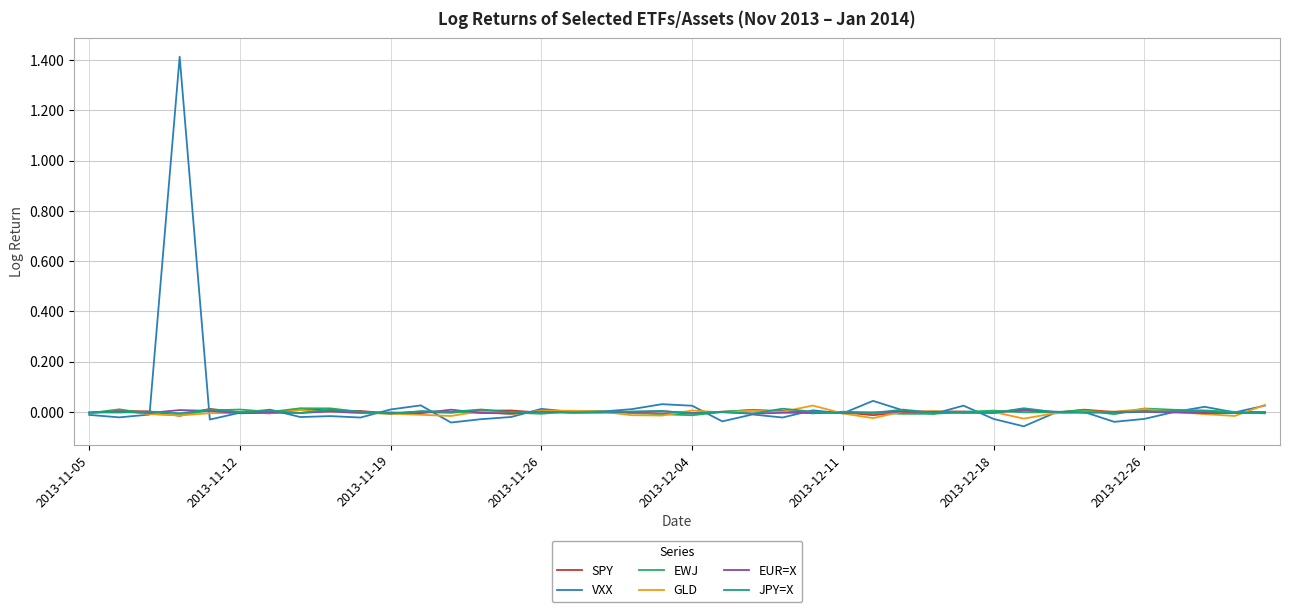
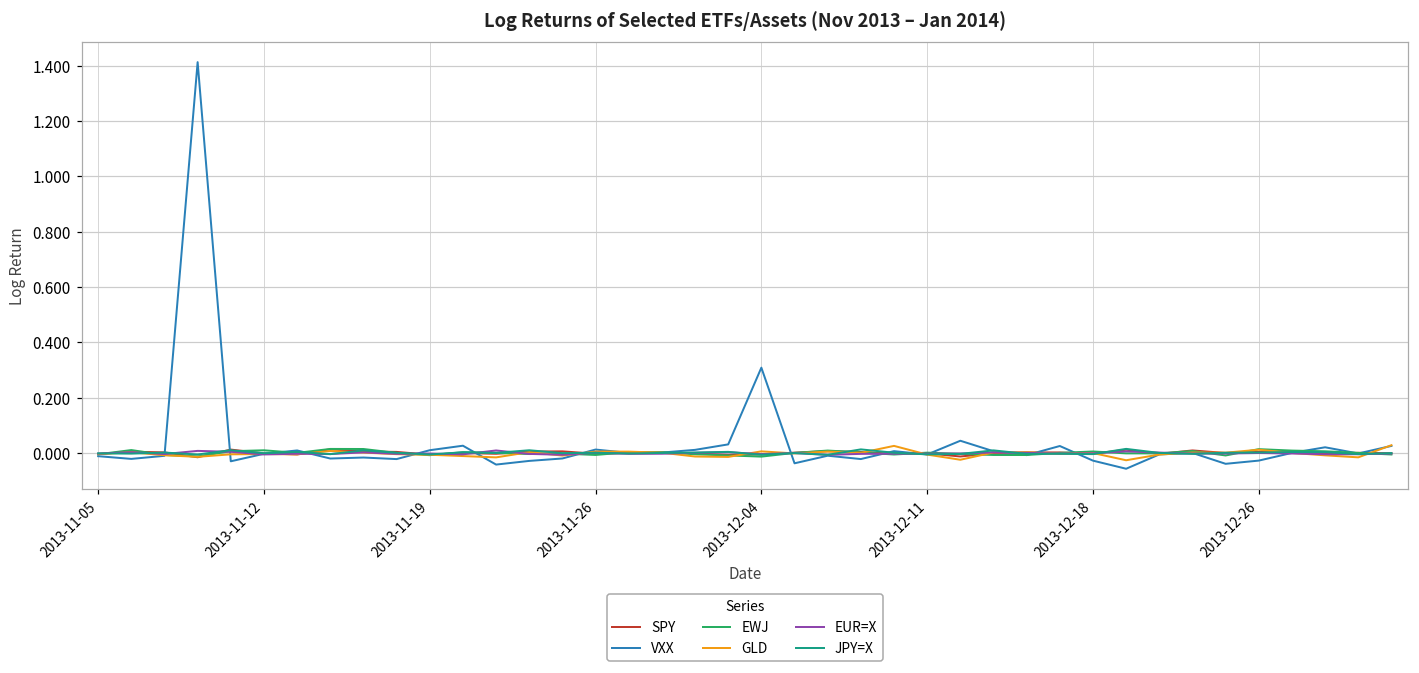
VXX, 2013-12-04: 0.03 -> 0.31
